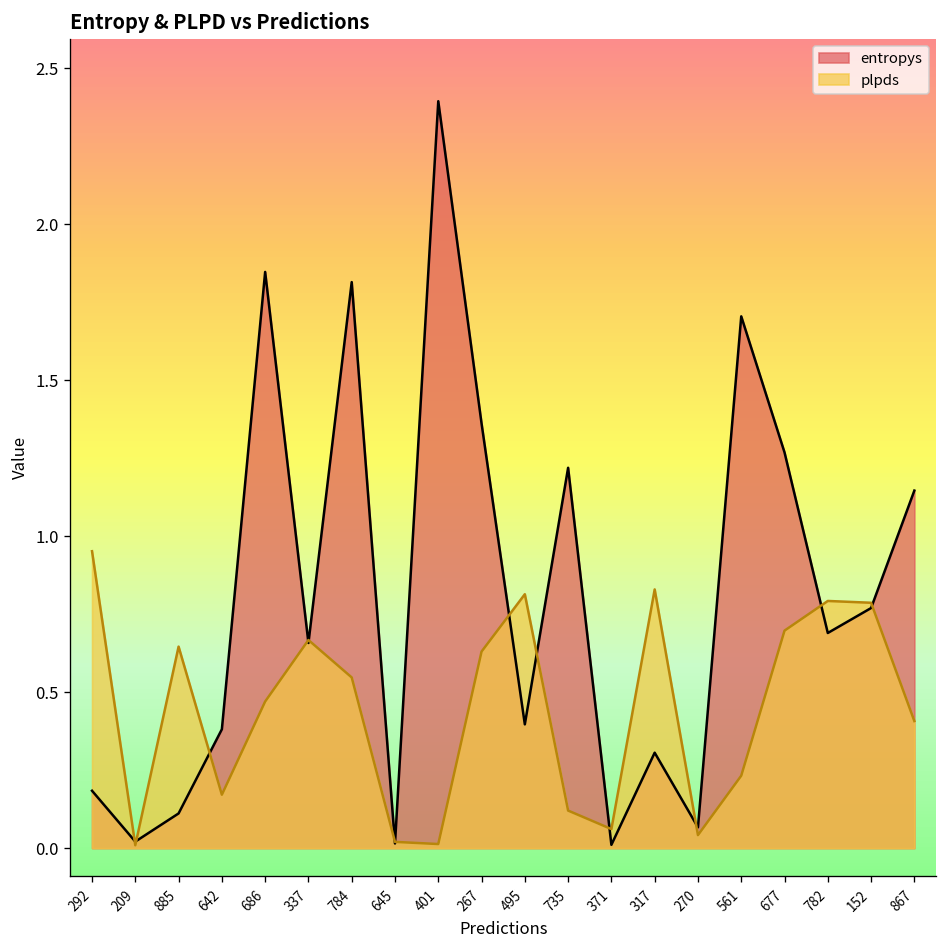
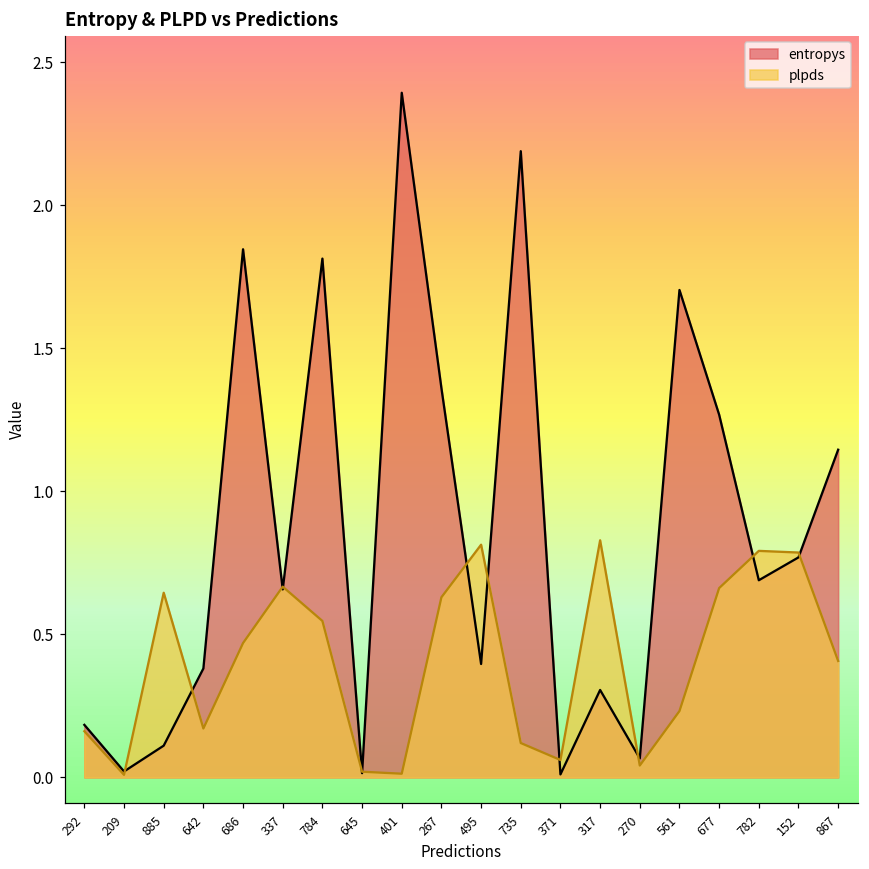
plpds, 292: 0.95 -> 0.16
entropys, 735: 1.22 -> 2.19
plpds, 677: 0.70 -> 0.66
